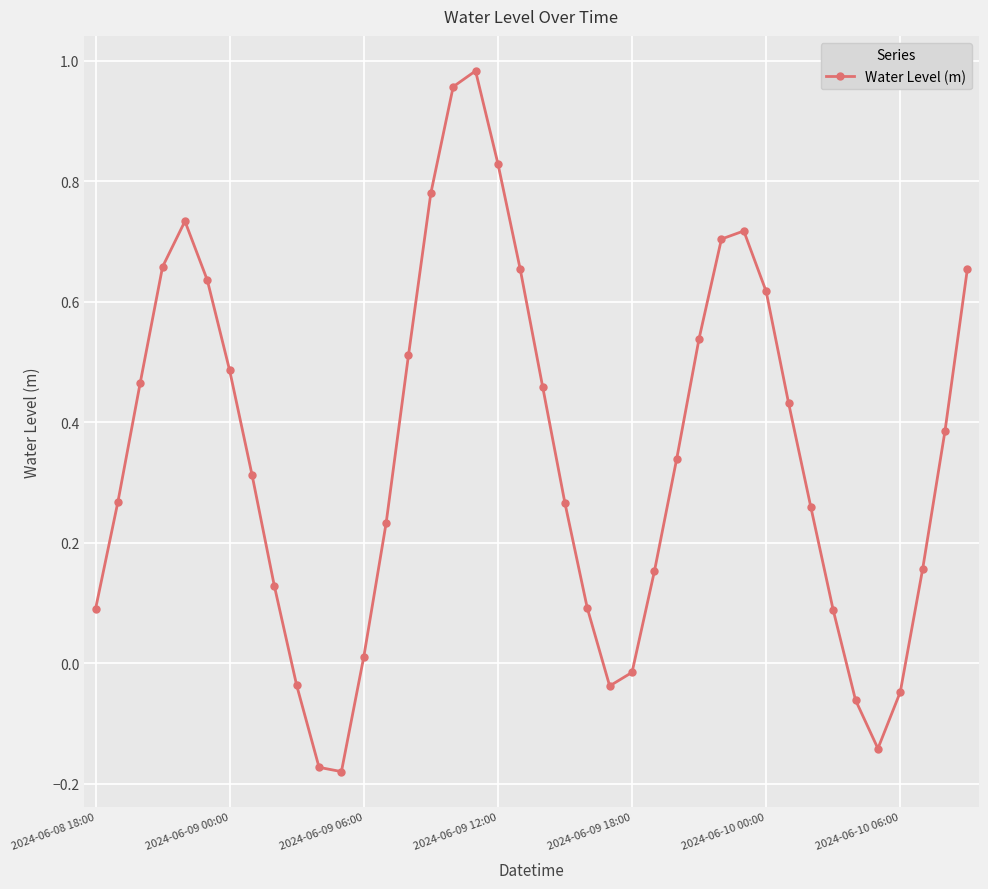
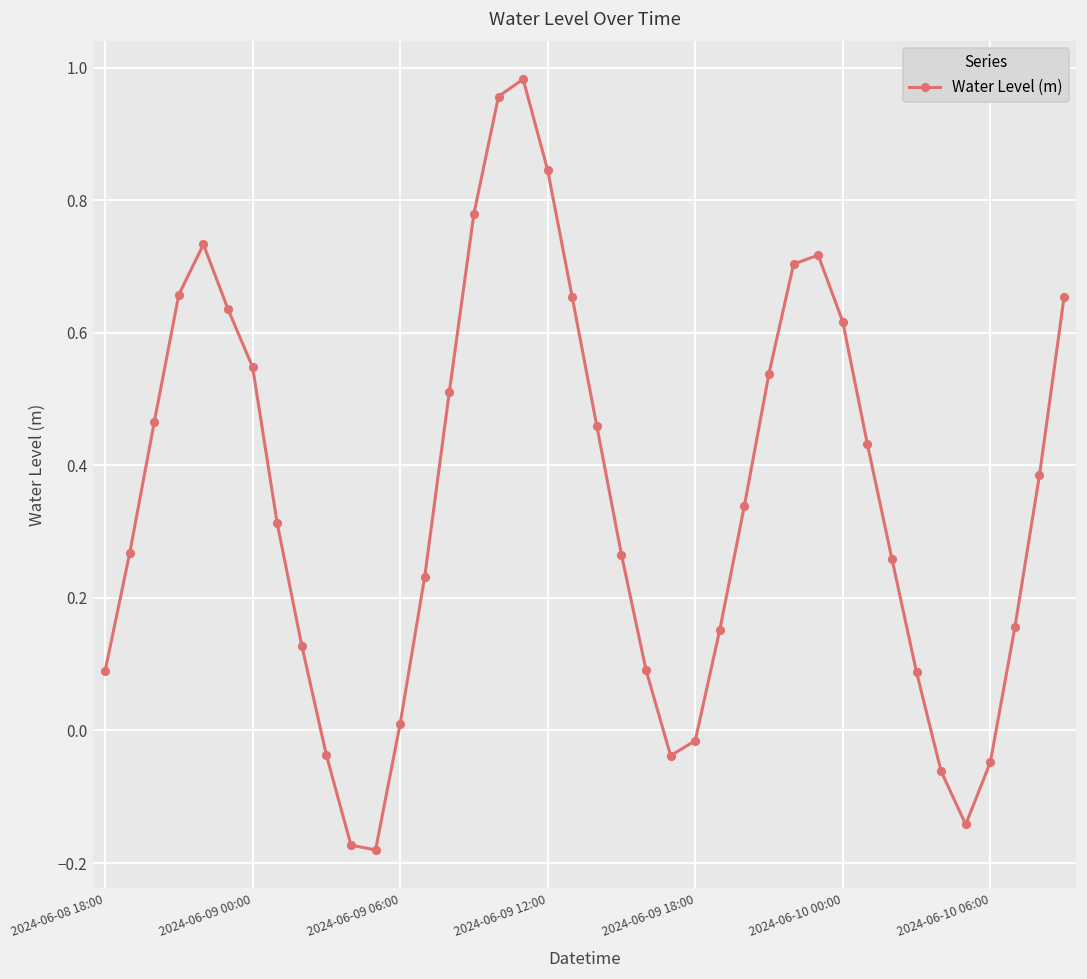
2024-06-09 00:00: 0.49 -> 0.55
2024-06-09 12:00: 0.83 -> 0.85
